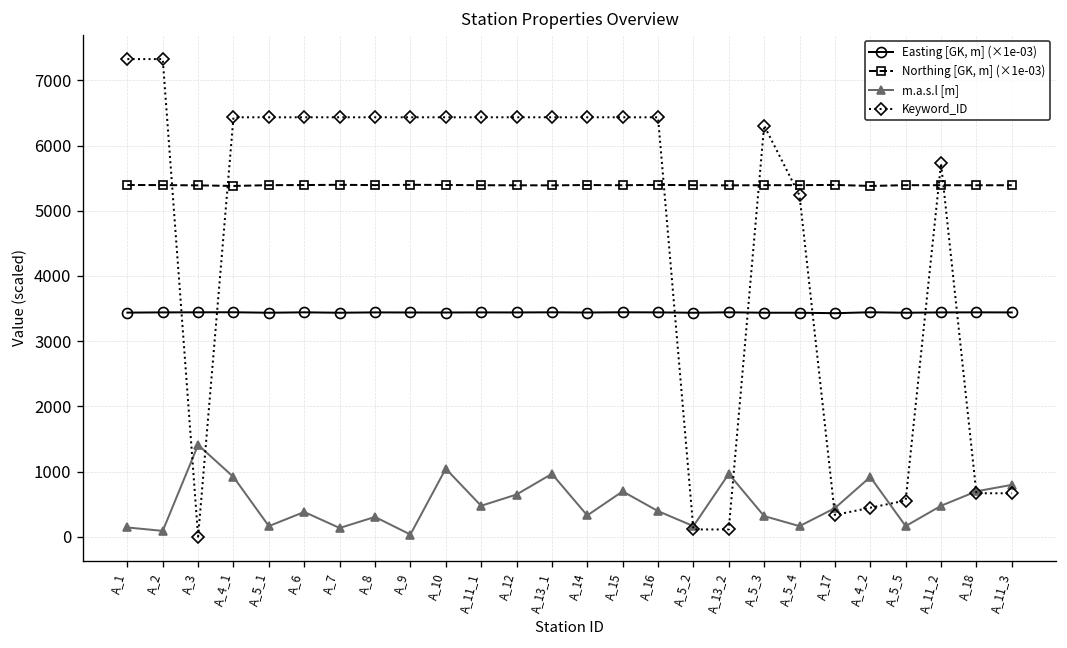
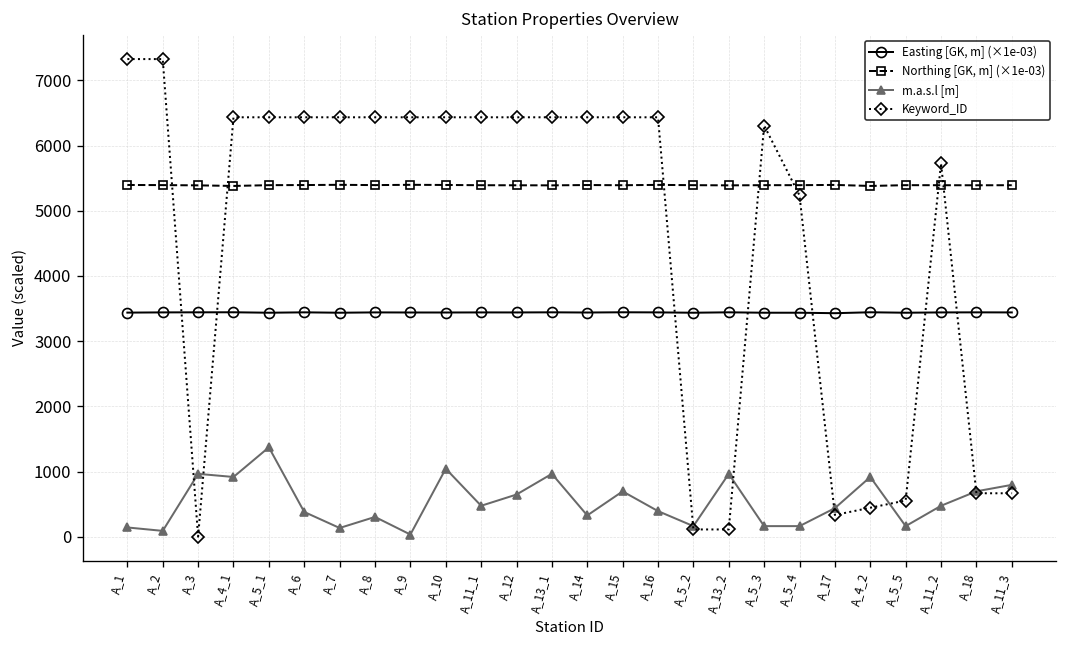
m.a.s.l [m], A_3: 1400 -> 1000
m.a.s.l [m], A_5_1: 200 -> 1400
m.a.s.l [m], A_5_3: 300 -> 200
